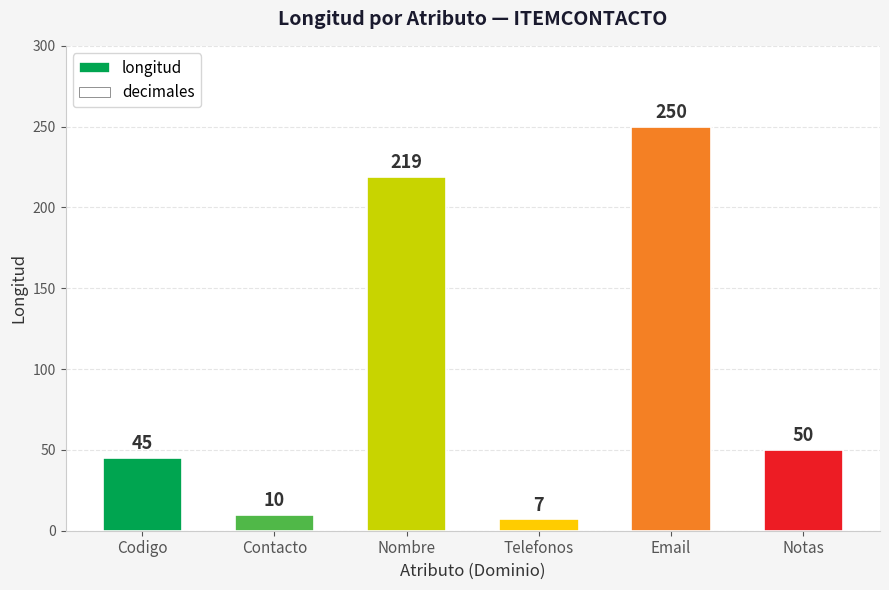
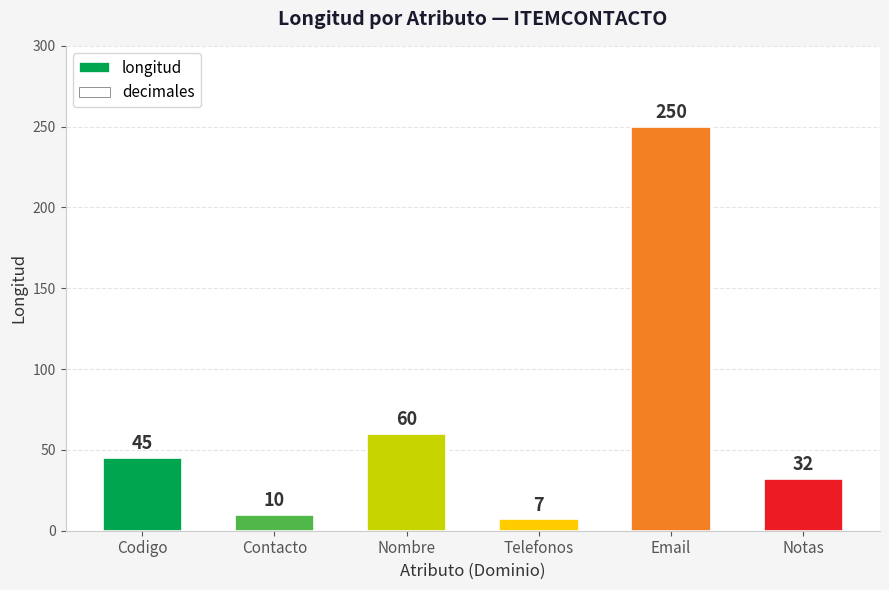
longitud, Nombre: 219 -> 60
longitud, Notas: 50 -> 32
